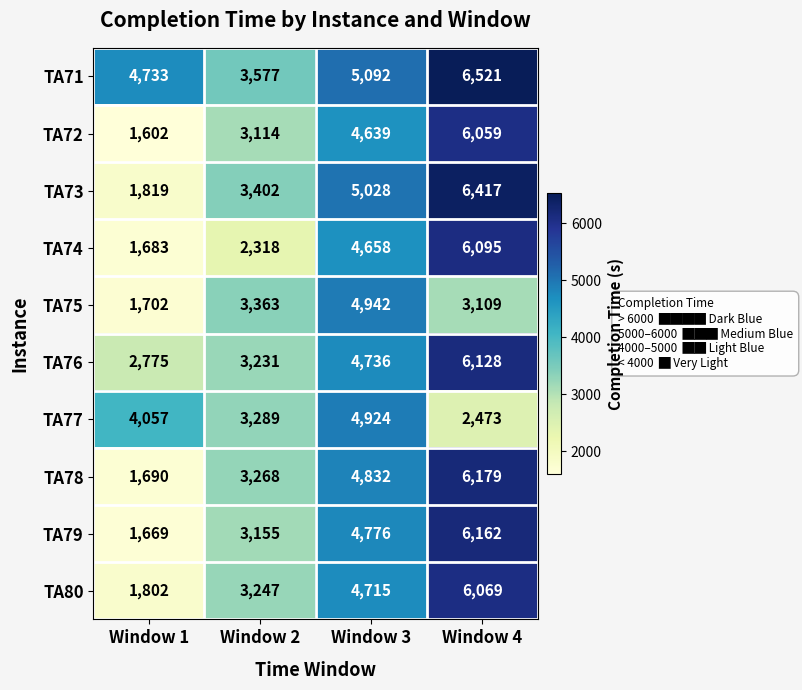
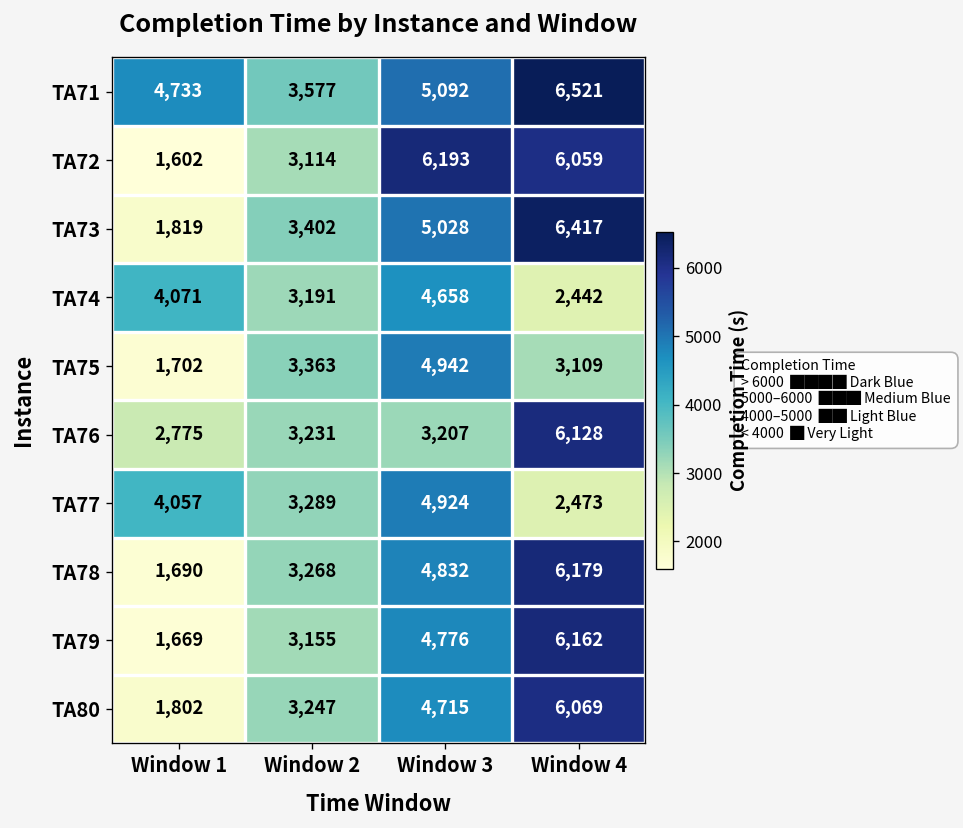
TA72, Window 3: 4,639 -> 6,193
TA74, Window 1: 1,683 -> 4,071
TA74, Window 2: 2,318 -> 3,191
TA74, Window 4: 6,095 -> 2,442
TA76, Window 3: 4,736 -> 3,207
